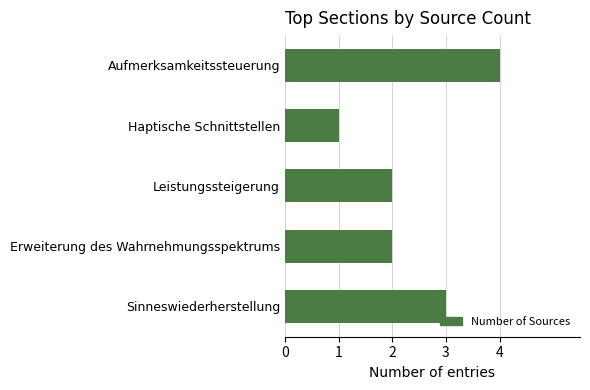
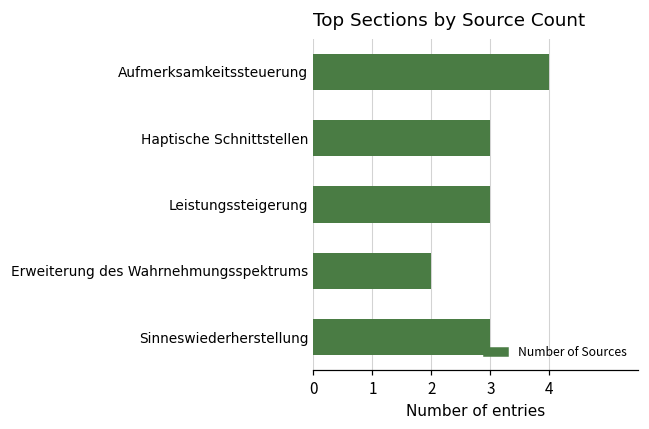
Haptische Schnittstellen: 1 -> 3
Leistungssteigerung: 2 -> 3
